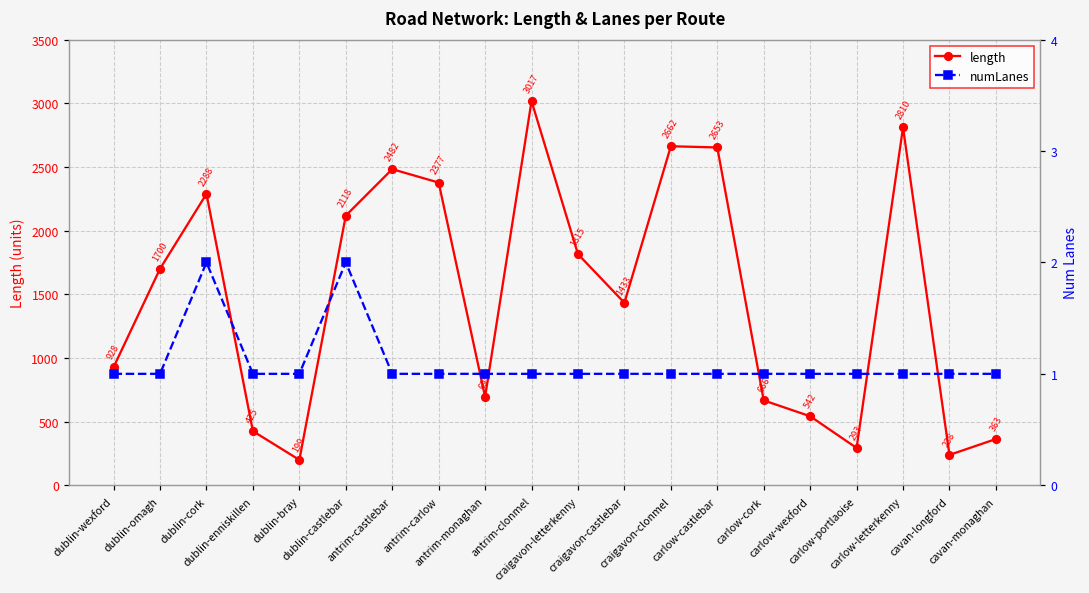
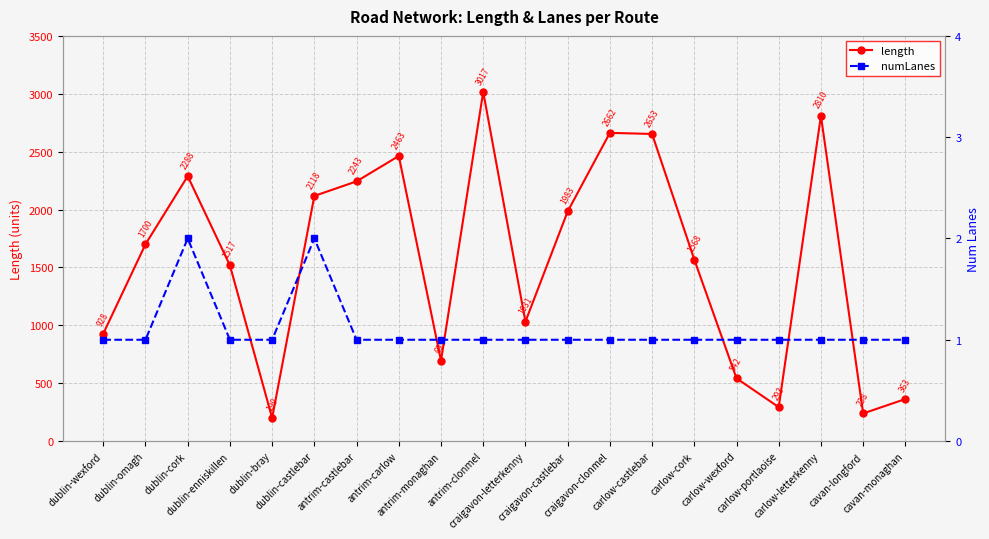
length, dublin-enniskillen: 425 -> 1517
length, antrim-castlebar: 2482 -> 2243
length, antrim-carlow: 2377 -> 2463
length, craigavon-letterkenny: 1815 -> 1031
length, craigavon-castlebar: 1433 -> 1983
length, carlow-cork: 666 -> 1568
